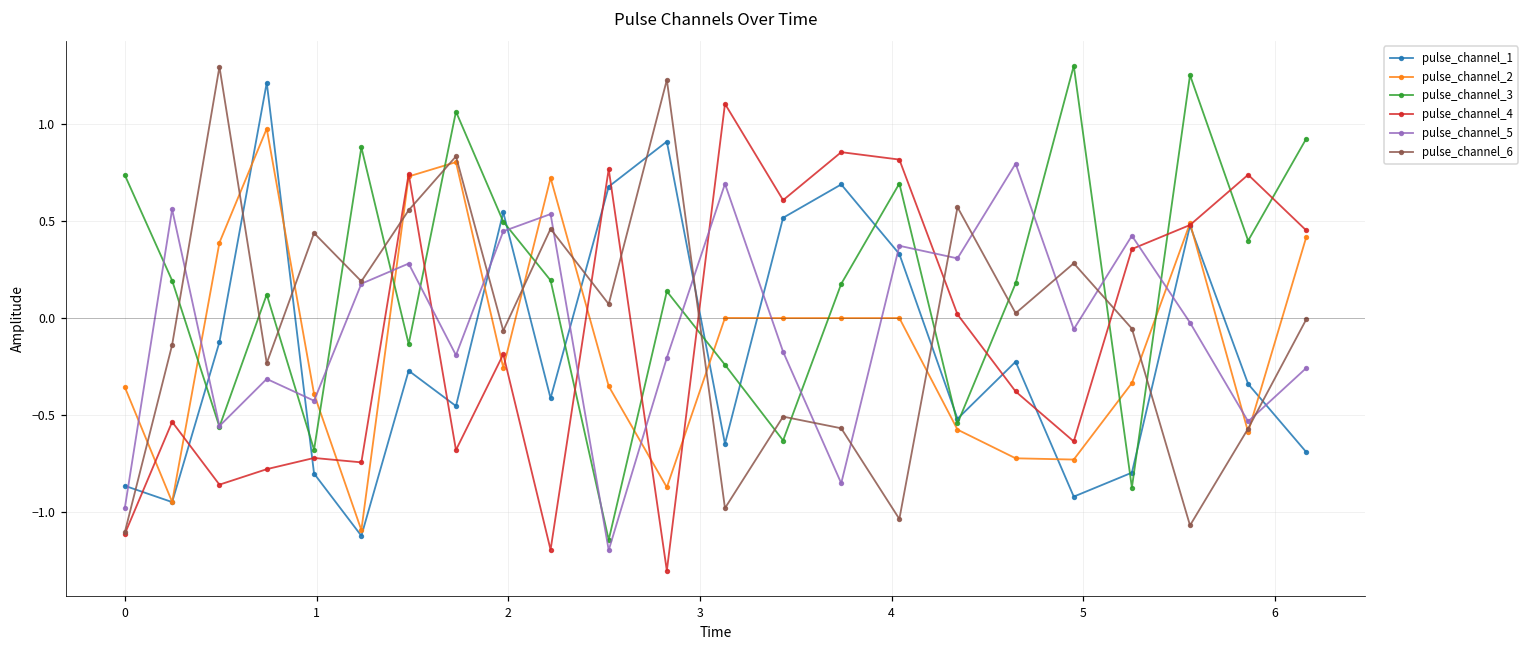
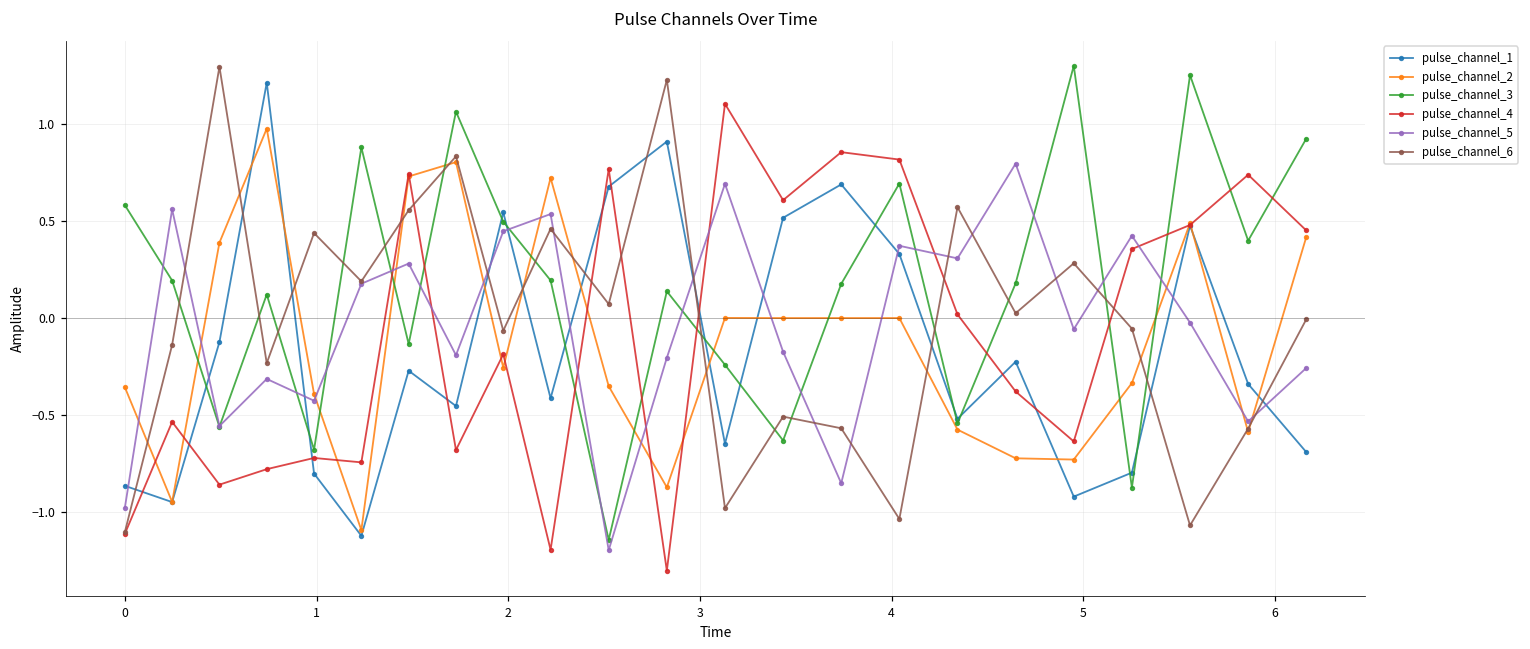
pulse_channel_3, 0: 0.74 -> 0.58
